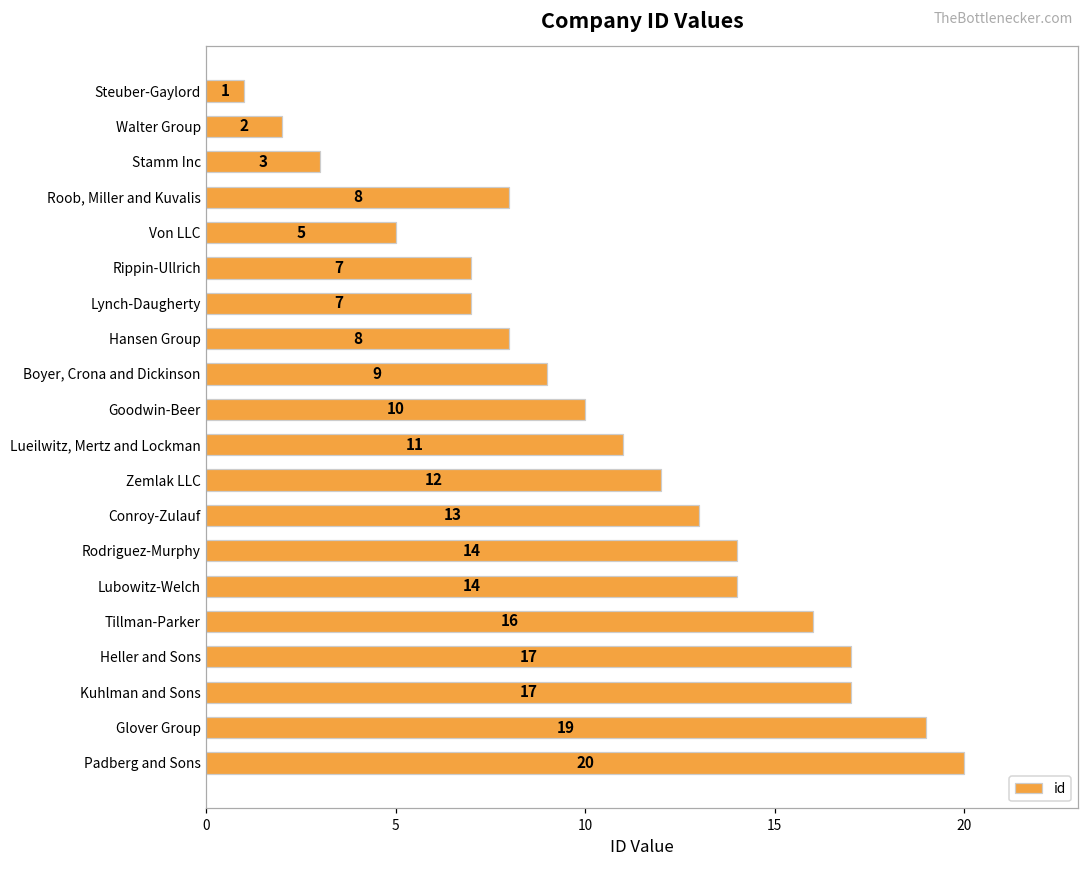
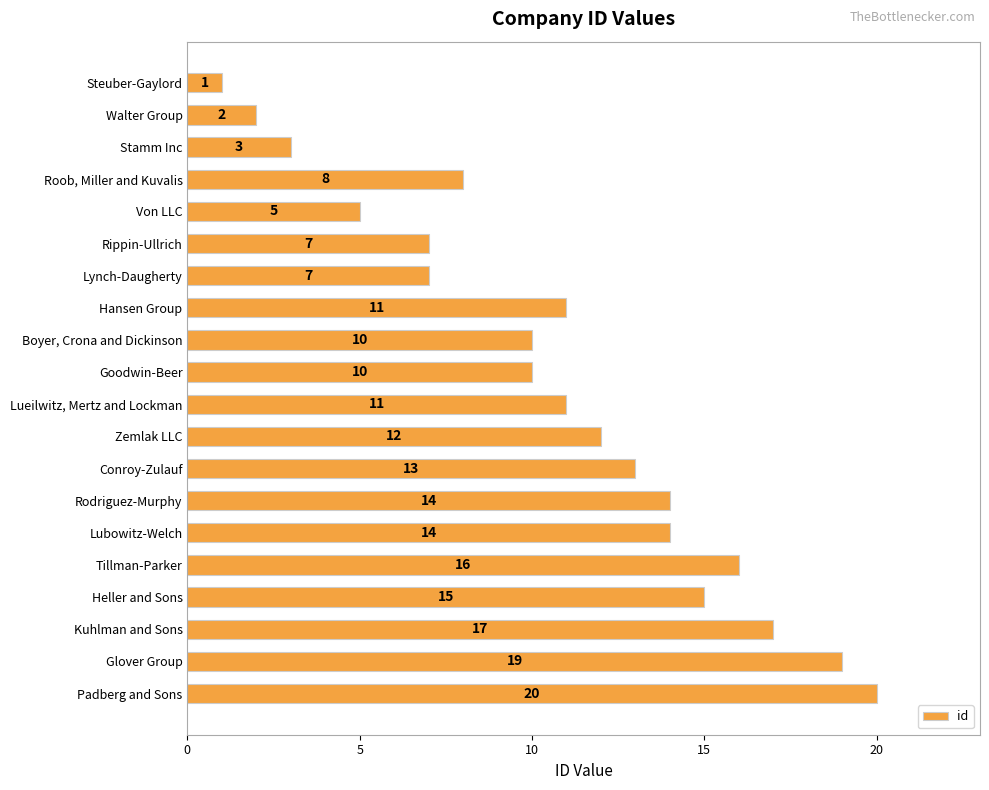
Hansen Group: 8 -> 11
Boyer, Crona and Dickinson: 9 -> 10
Heller and Sons: 17 -> 15
